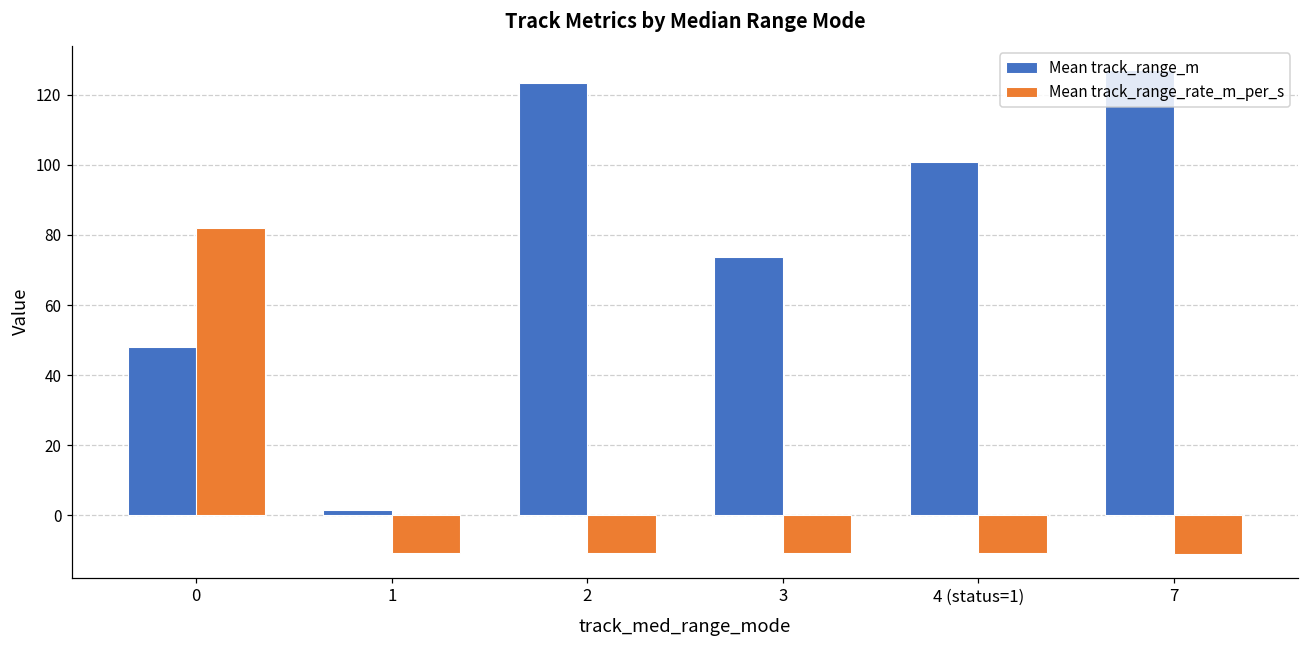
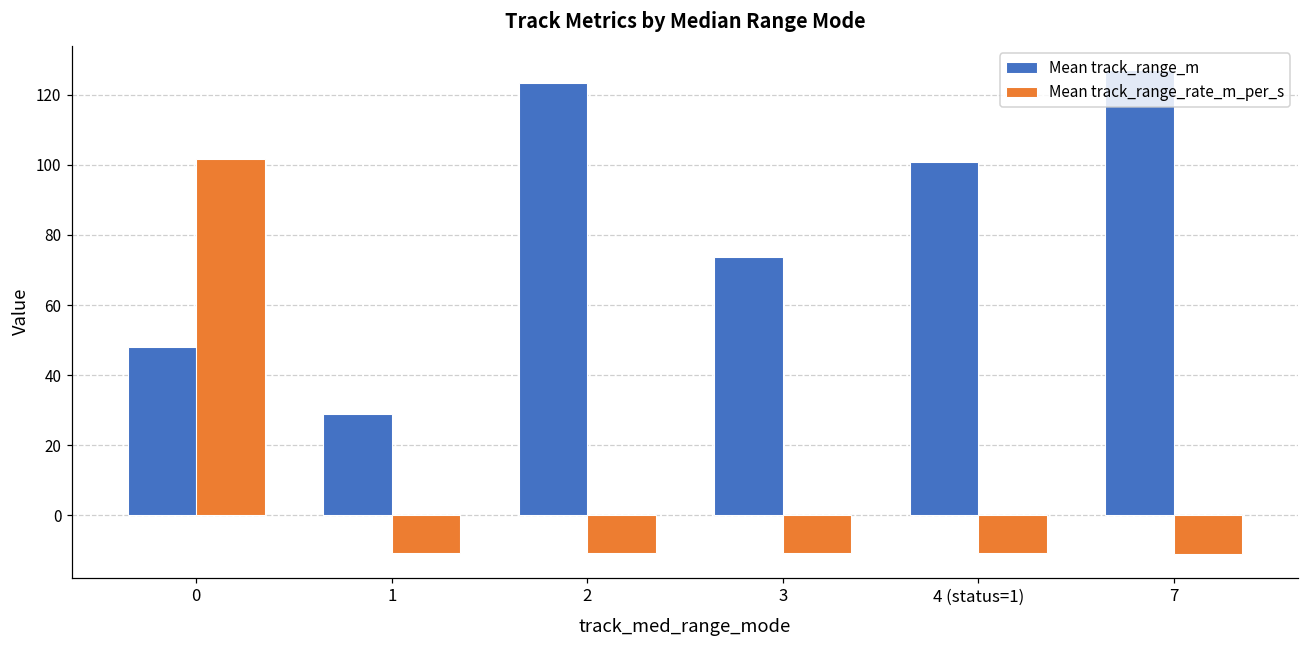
Mean track_range_rate_m_per_s, 0: 82 -> 102
Mean track_range_m, 1: 1 -> 29
